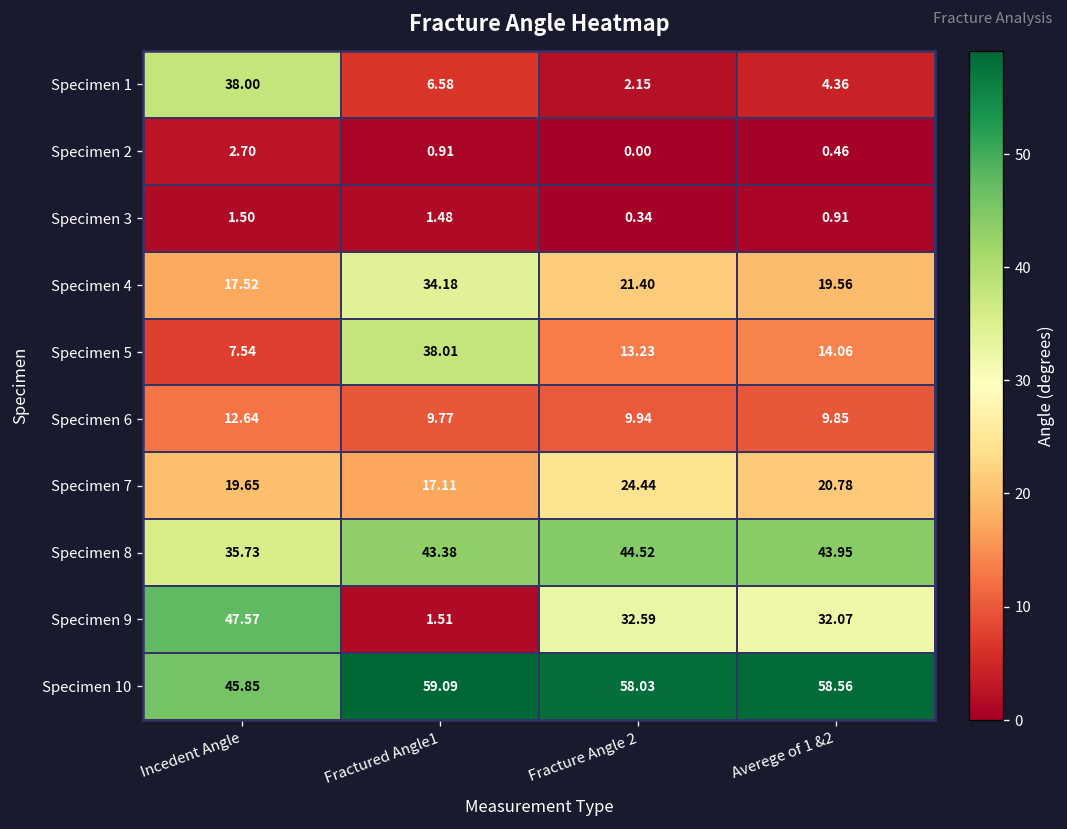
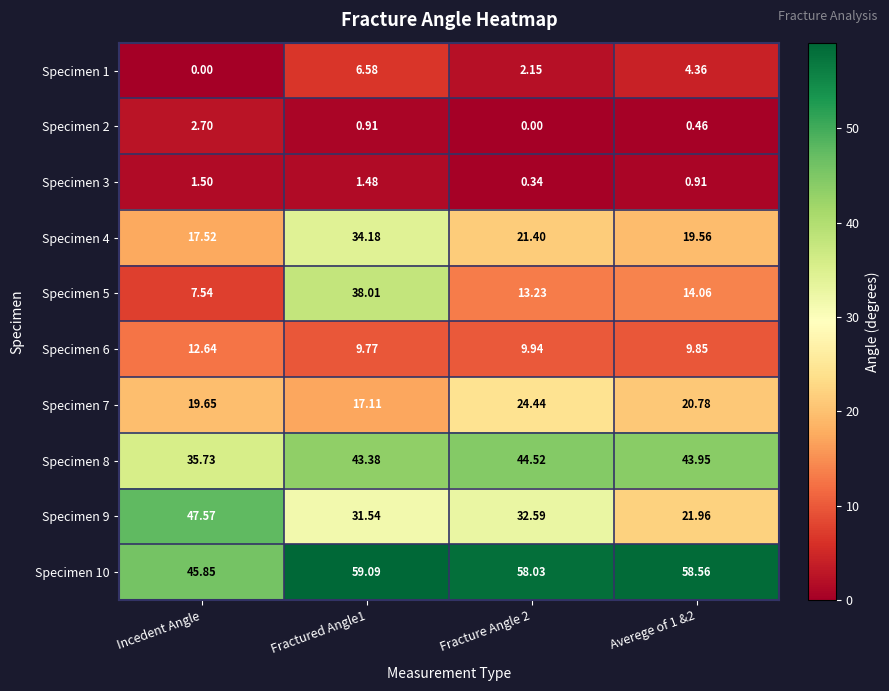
Specimen 1, Incedent Angle: 38.00 -> 0.00
Specimen 9, Fractured Angle1: 1.51 -> 31.54
Specimen 9, Averege of 1 &2: 32.07 -> 21.96
